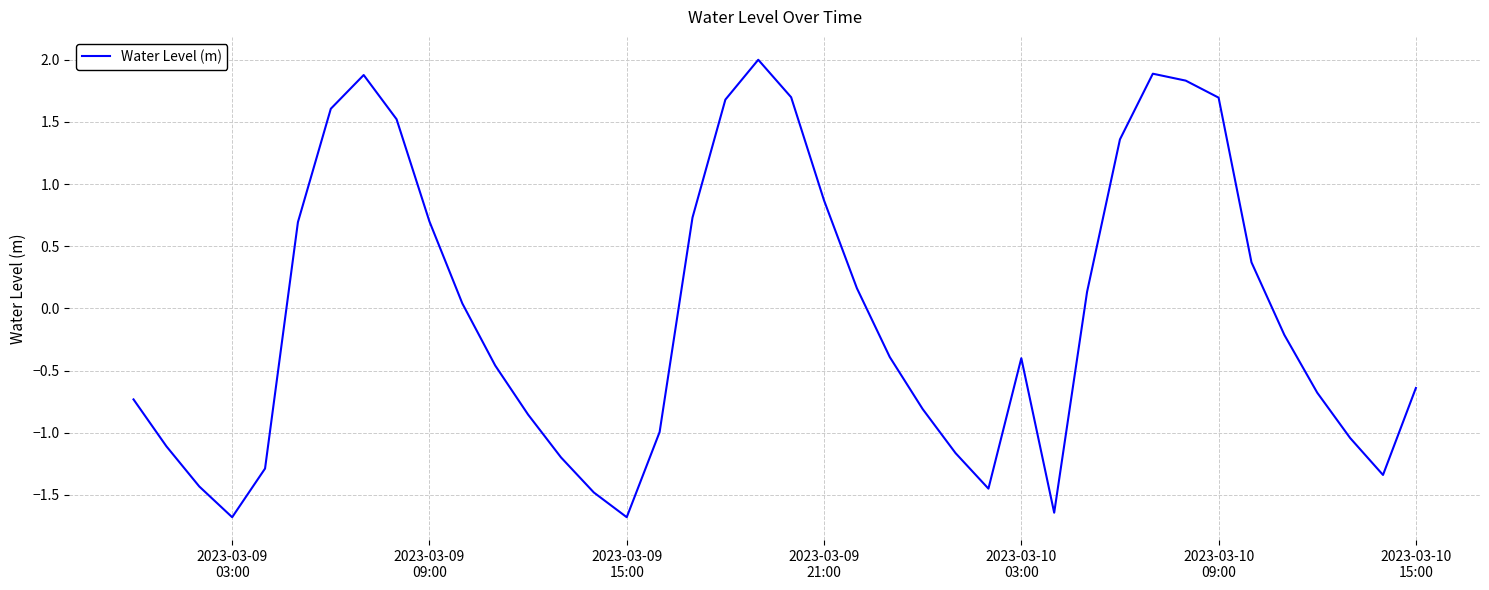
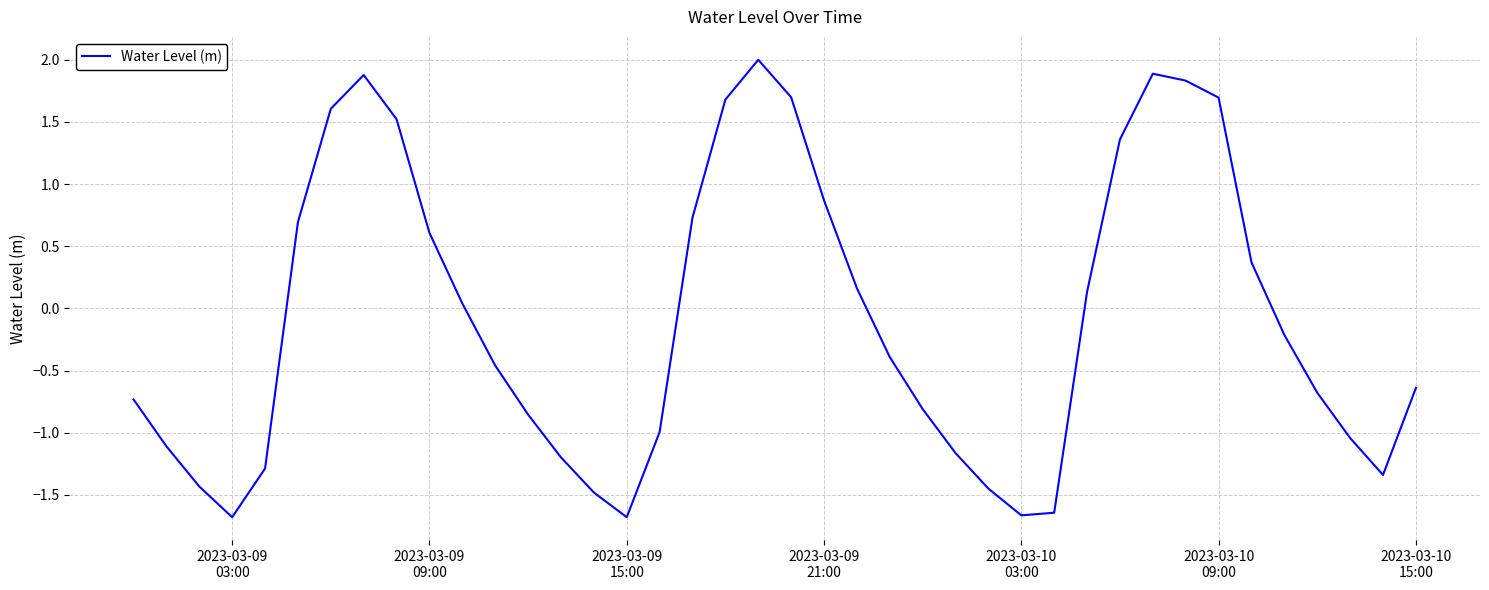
2023-03-09 09:00: 0.70 -> 0.61
2023-03-10 03:00: -0.40 -> -1.67
